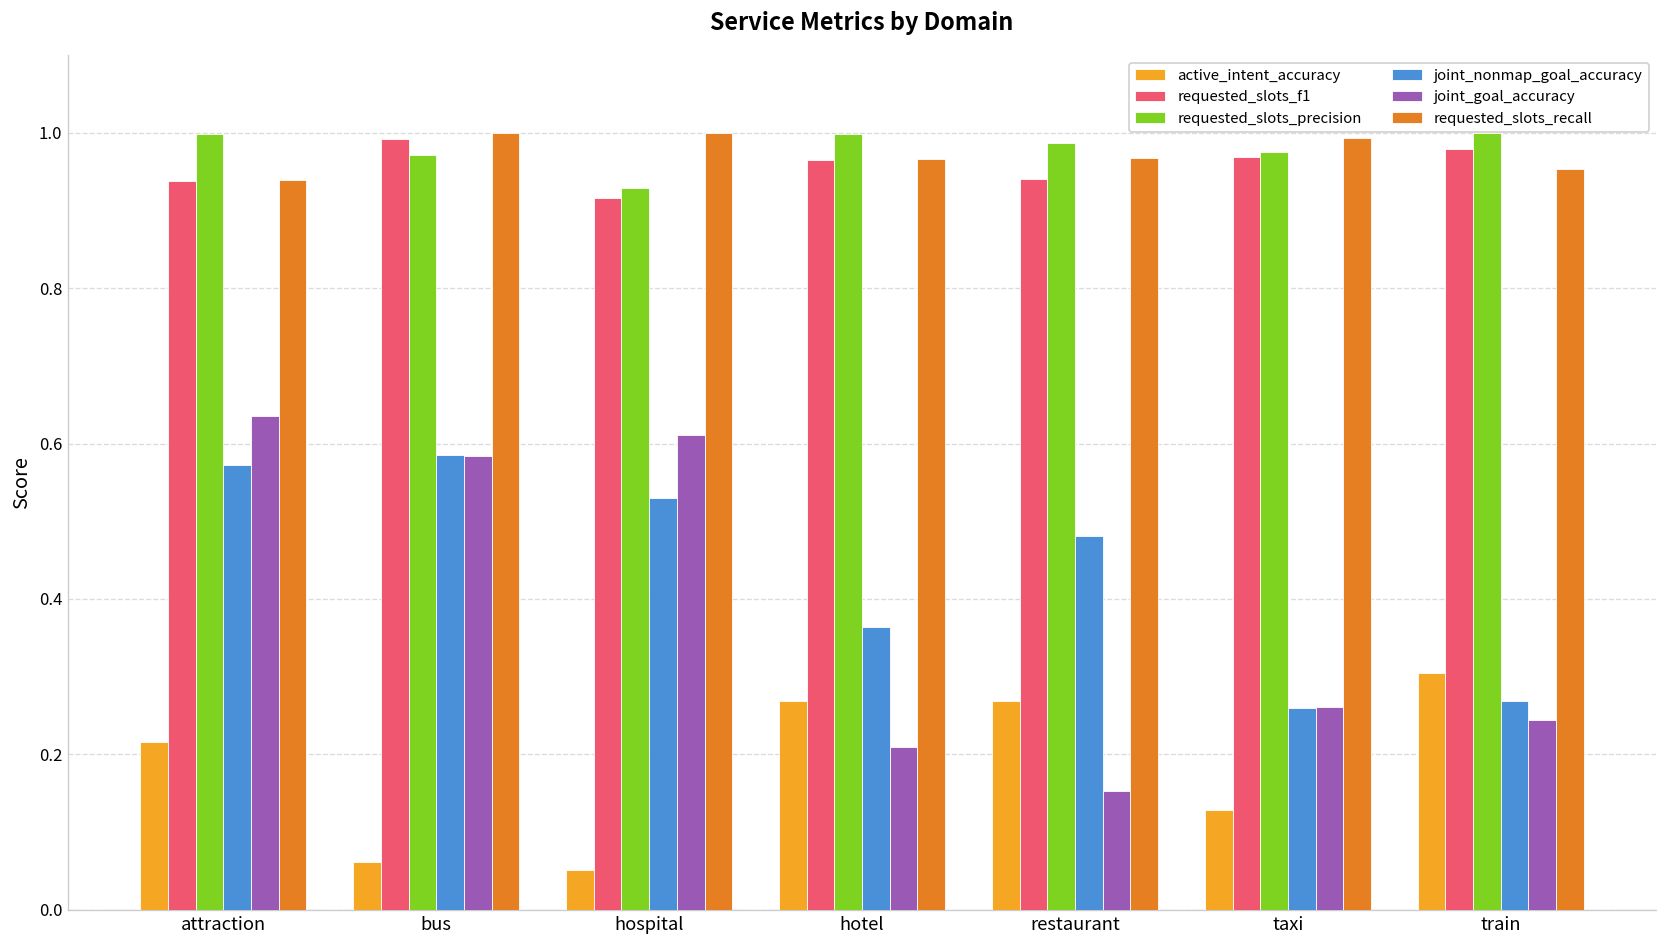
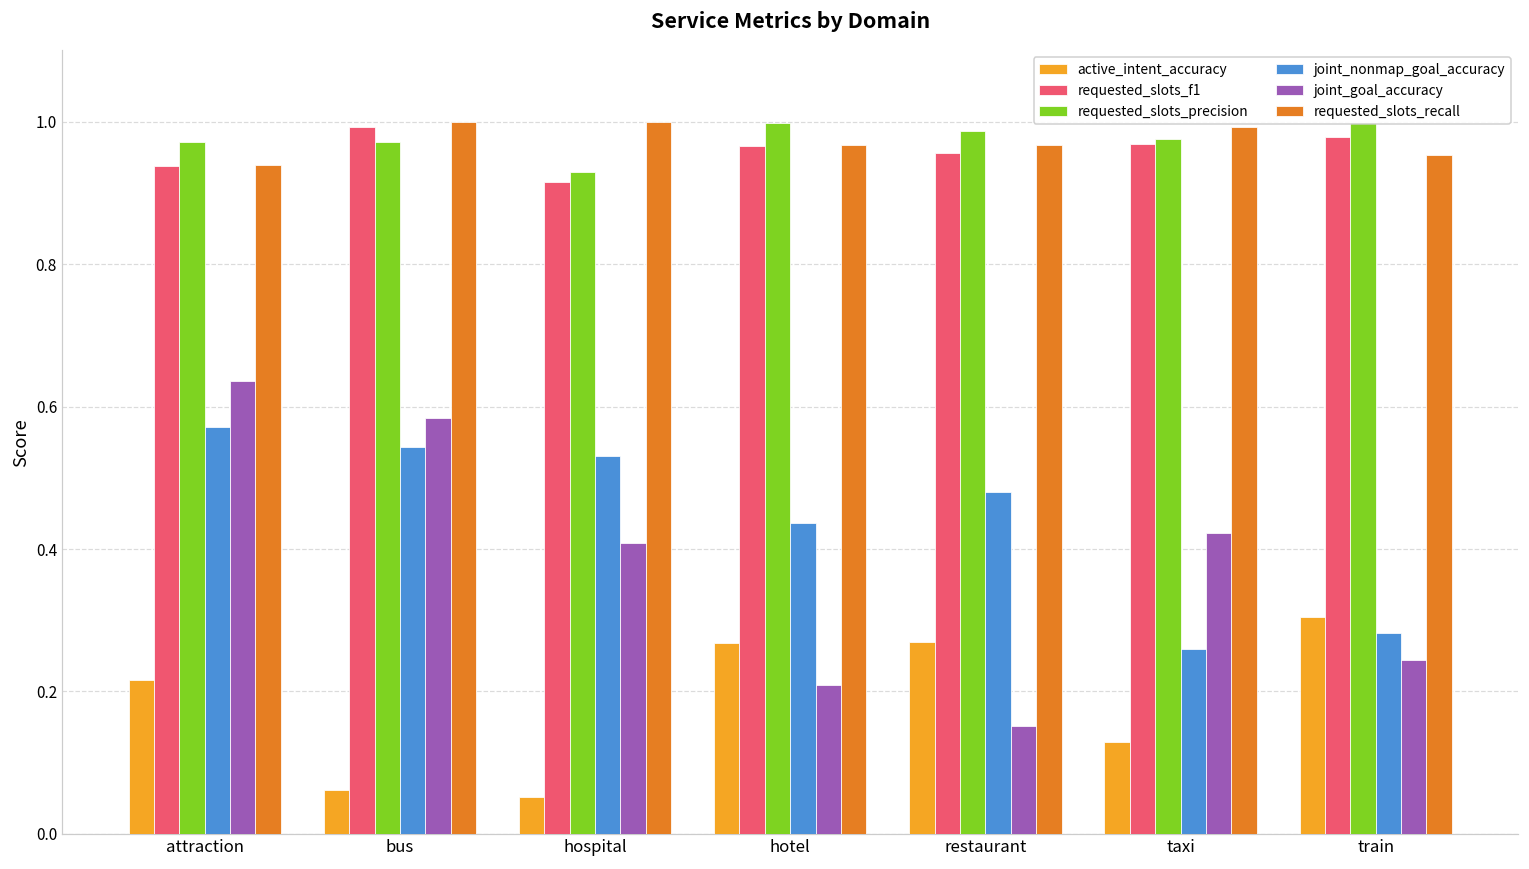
requested_slots_precision, attraction: 1.00 -> 0.97
joint_nonmap_goal_accuracy, bus: 0.59 -> 0.54
joint_goal_accuracy, hospital: 0.61 -> 0.41
joint_nonmap_goal_accuracy, hotel: 0.36 -> 0.44
requested_slots_f1, restaurant: 0.94 -> 0.96
joint_goal_accuracy, taxi: 0.26 -> 0.42
joint_nonmap_goal_accuracy, train: 0.27 -> 0.28
